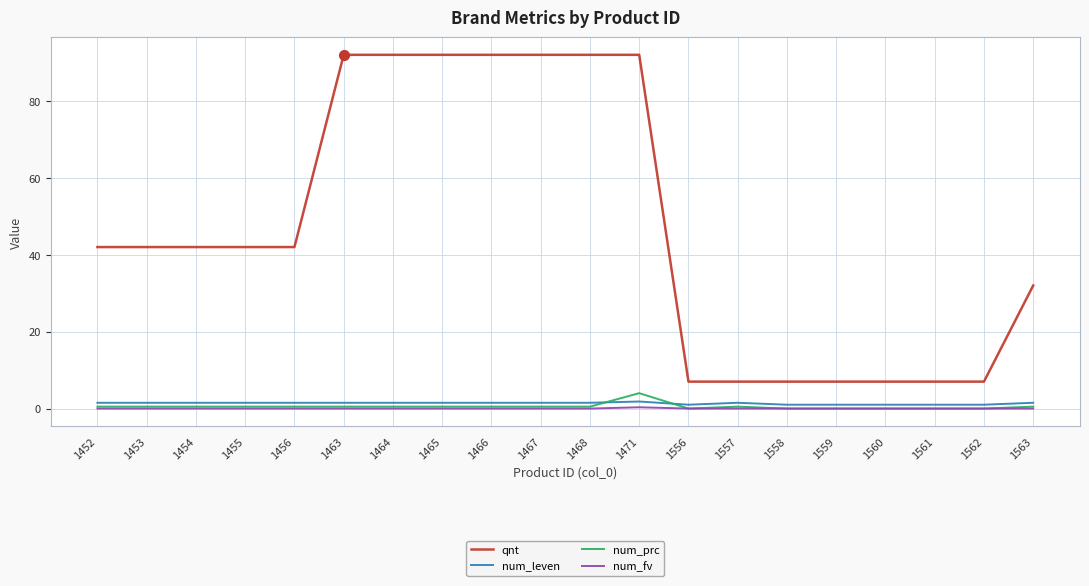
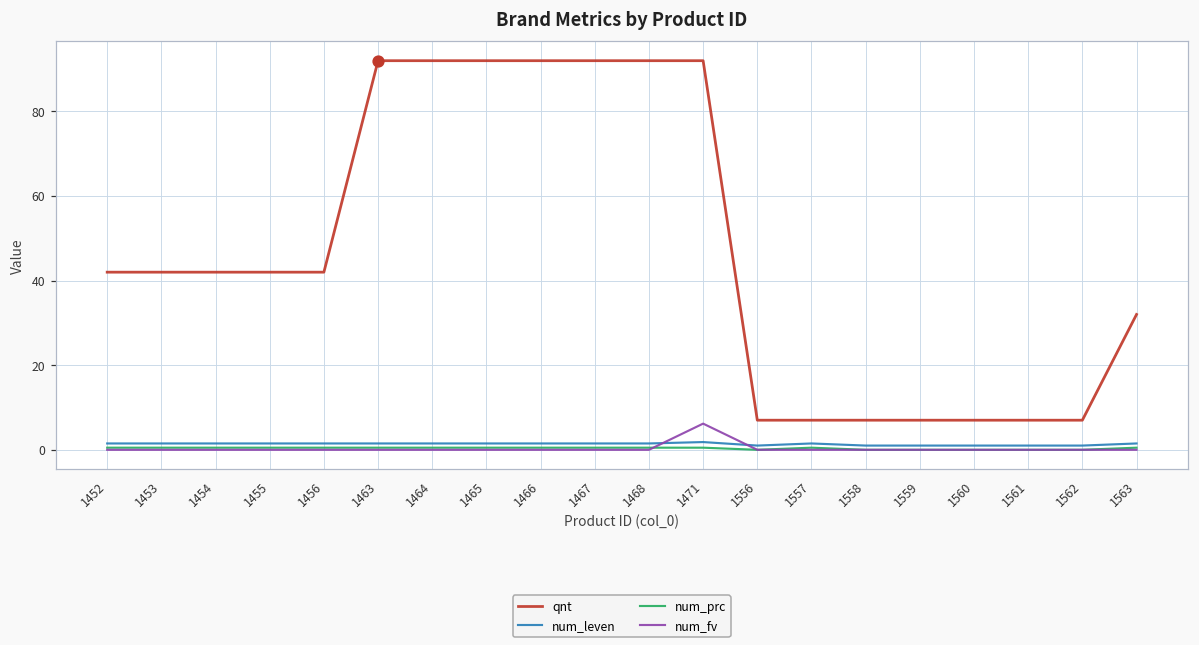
num_prc, 1471: 4 -> 1
num_fv, 1471: 0 -> 6
